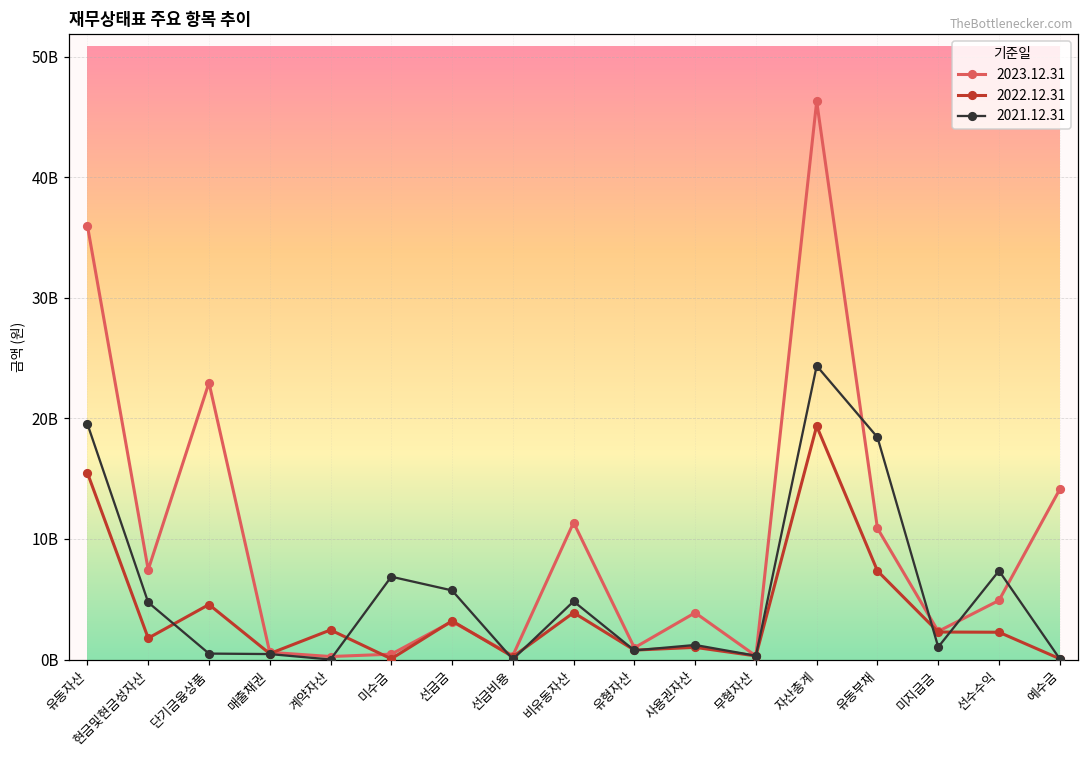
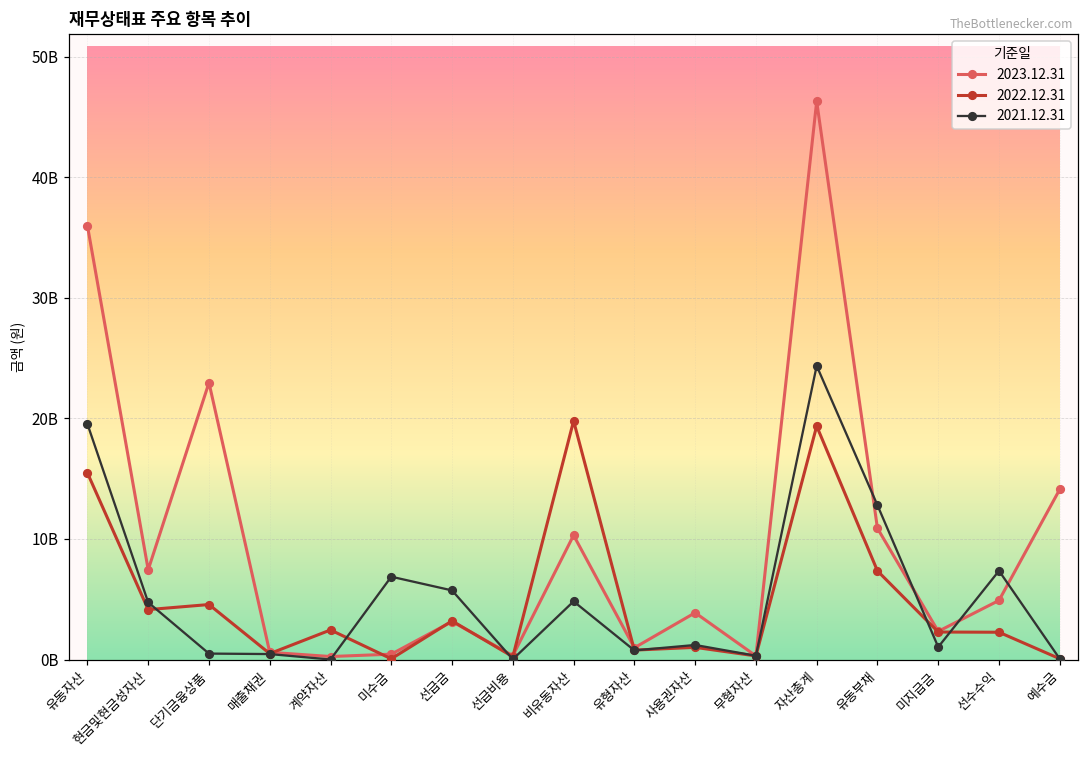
2022.12.31, 현금및현금성자산: 1800000000 -> 4100000000
2023.12.31, 비유동자산: 11400000000 -> 10300000000
2022.12.31, 비유동자산: 3900000000 -> 19800000000
2021.12.31, 유동부채: 18400000000 -> 12800000000
